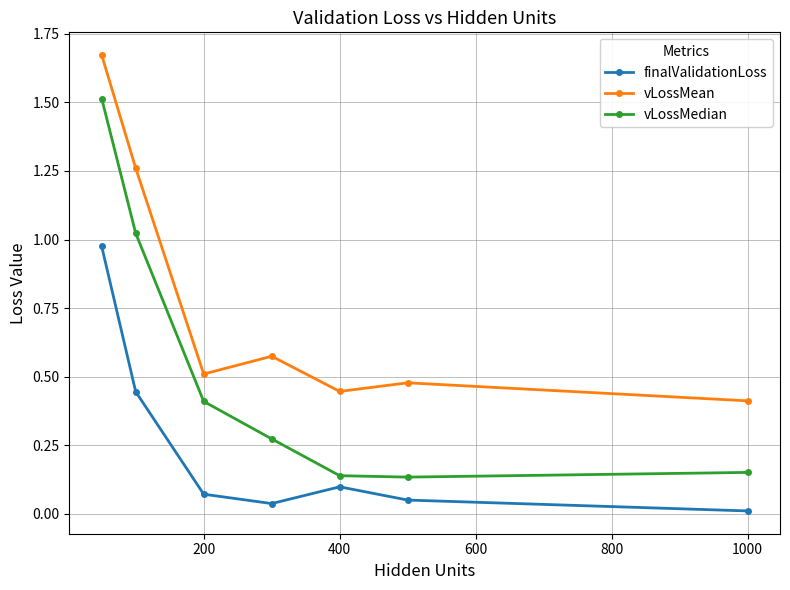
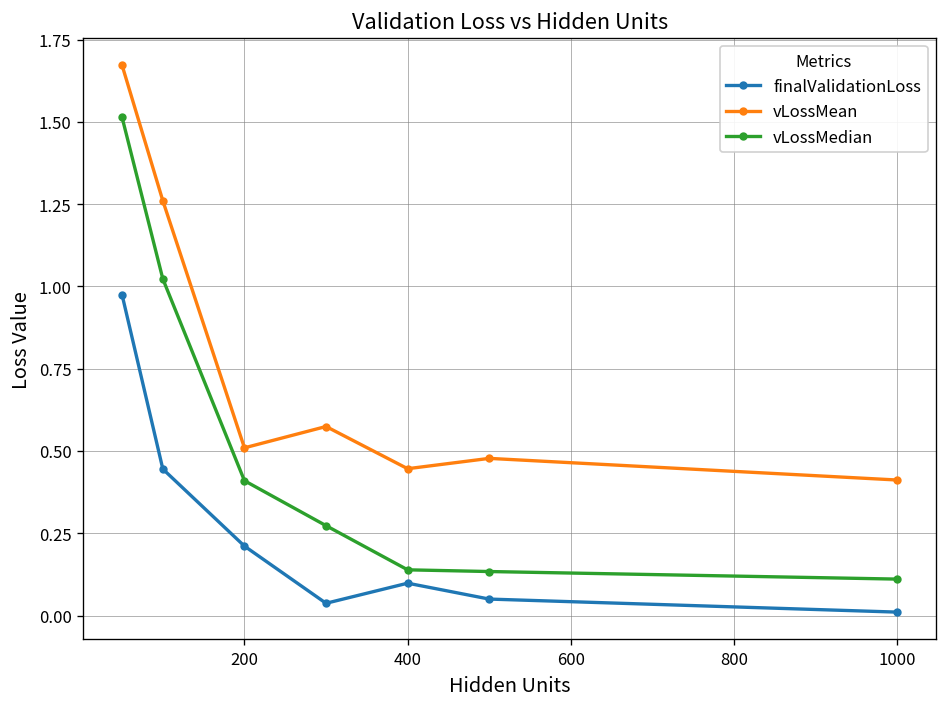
finalValidationLoss, 200: 0.07 -> 0.21
vLossMedian, 1000: 0.15 -> 0.11
